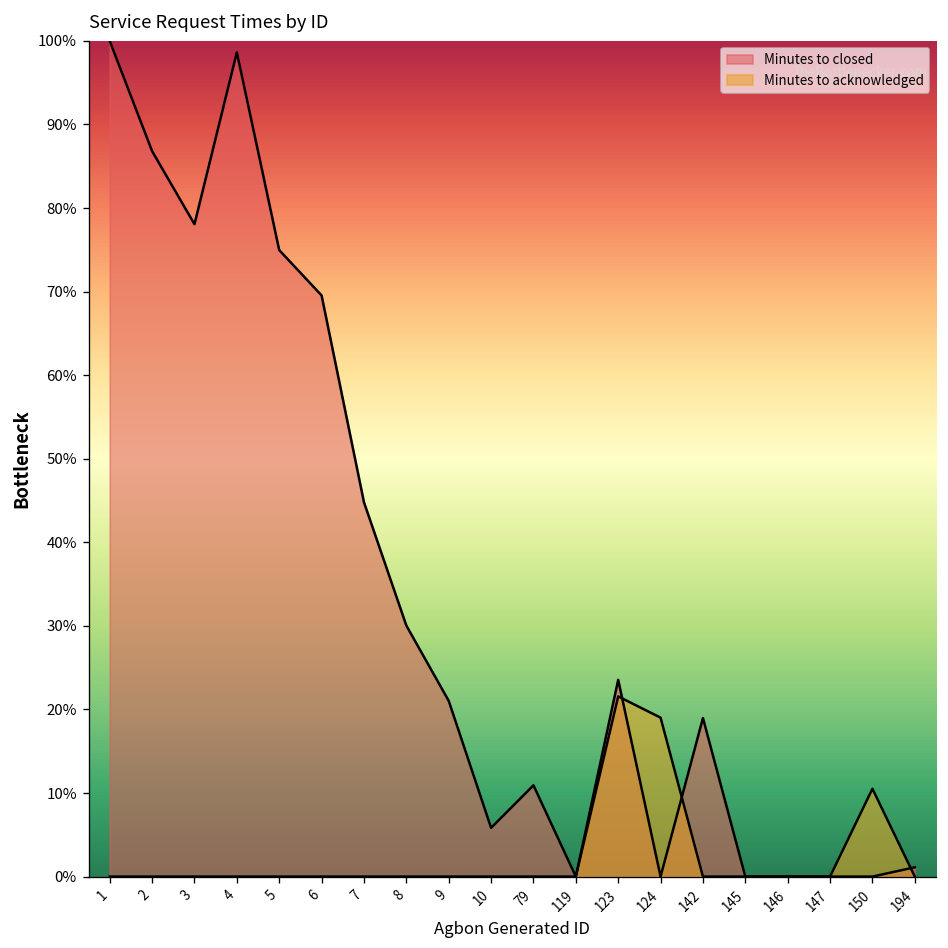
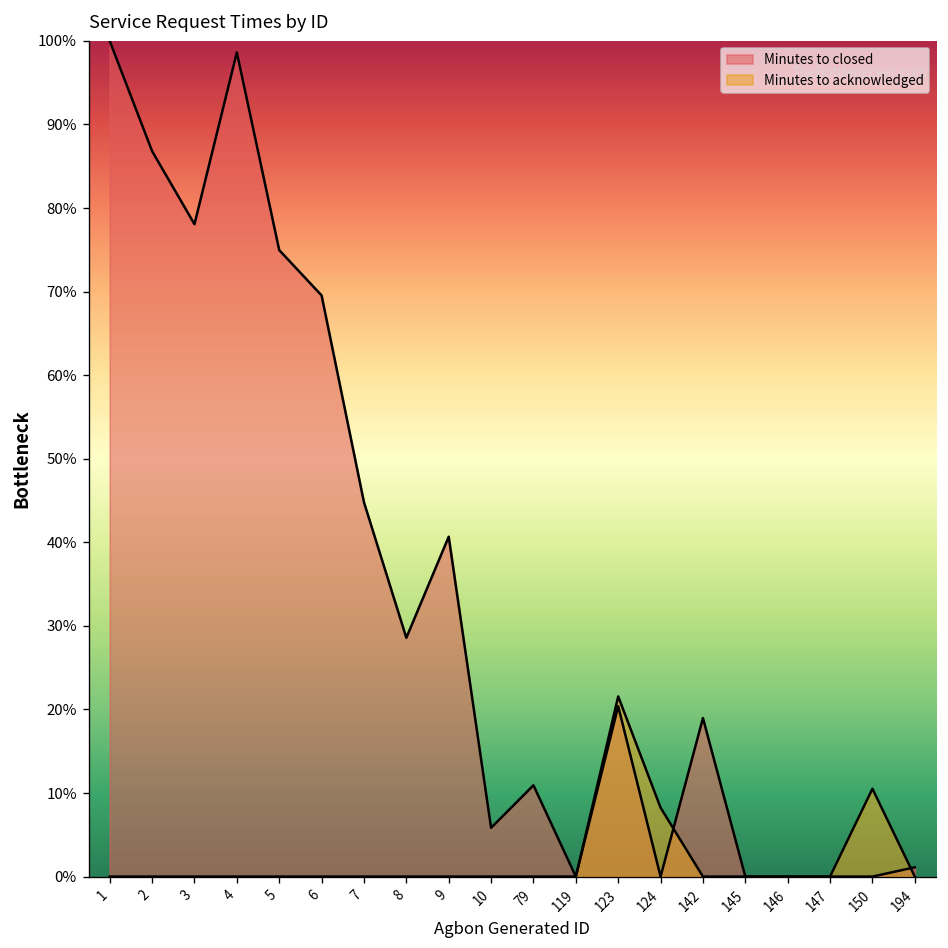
Minutes to closed, 8: 30% -> 29%
Minutes to closed, 9: 21% -> 41%
Minutes to closed, 123: 24% -> 20%
Minutes to acknowledged, 124: 19% -> 8%
